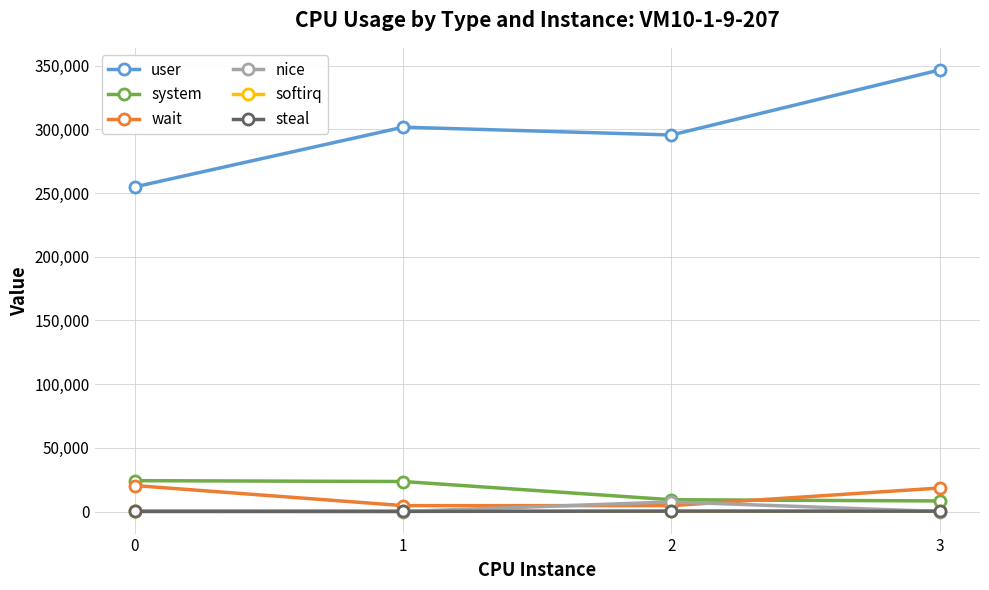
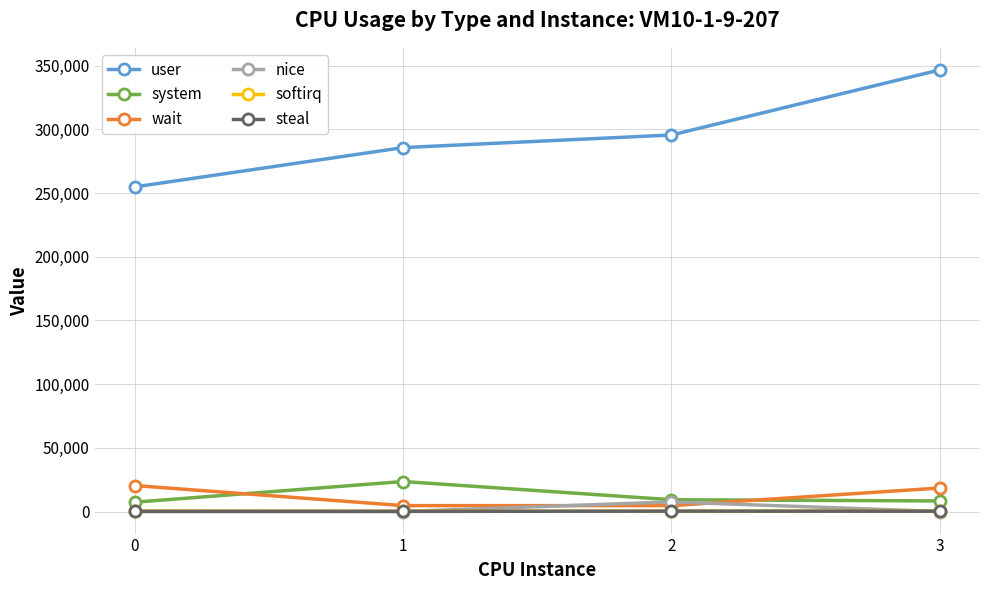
system, 0: 24,000 -> 7,000
user, 1: 302,000 -> 286,000
